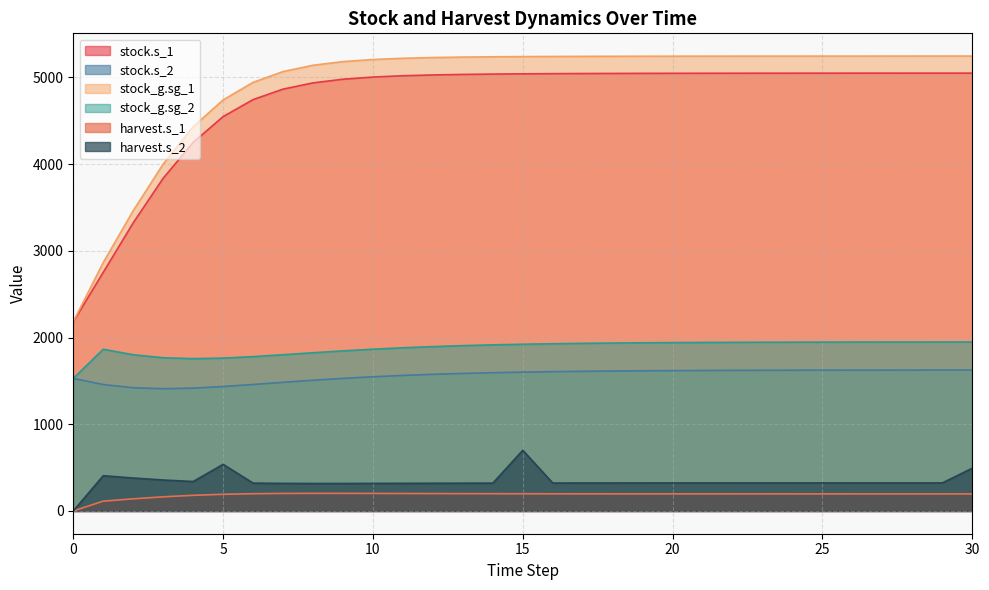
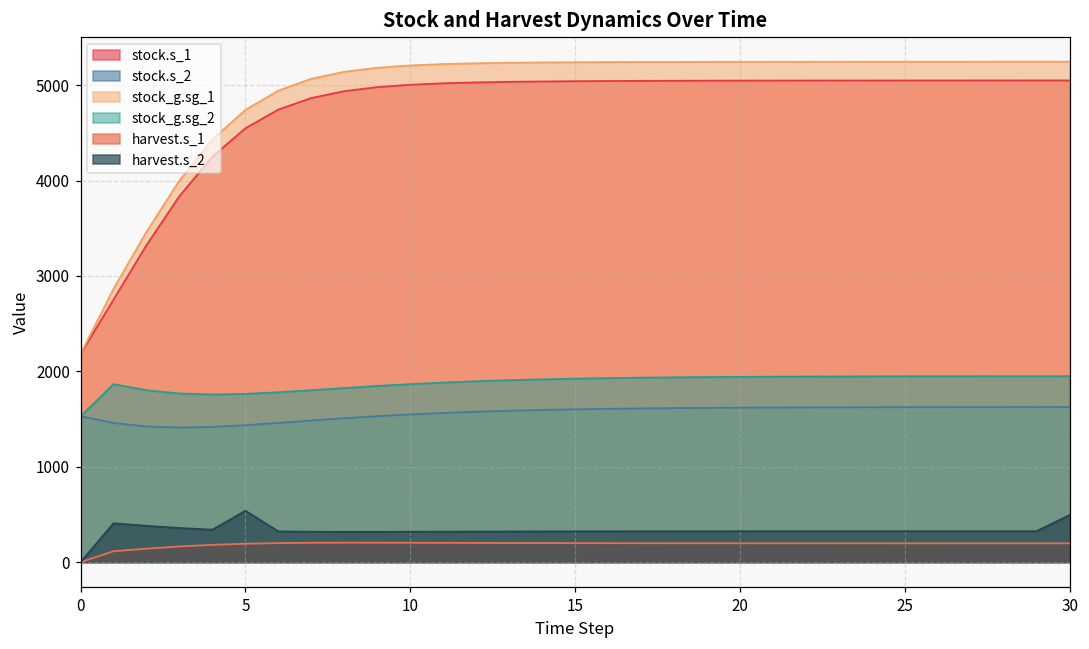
harvest.s_2, 15: 700 -> 300
